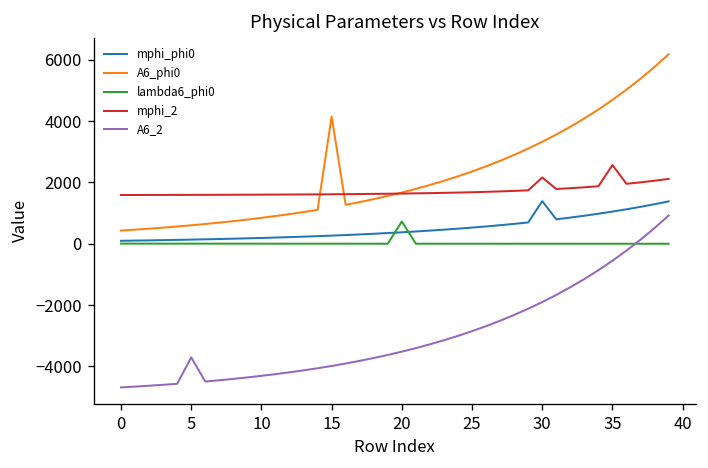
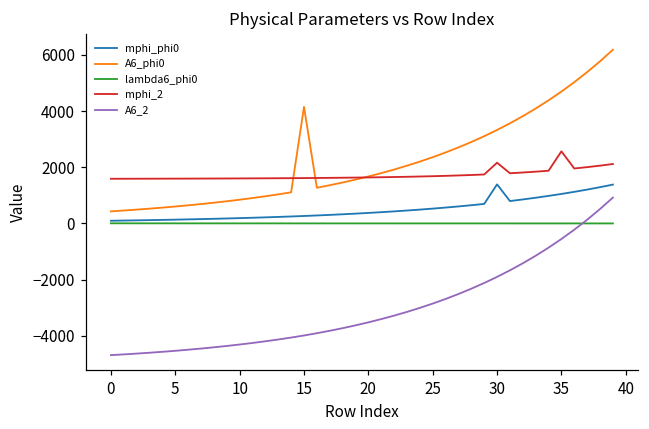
A6_2, 5: -3700 -> -4500
lambda6_phi0, 20: 700 -> 0
